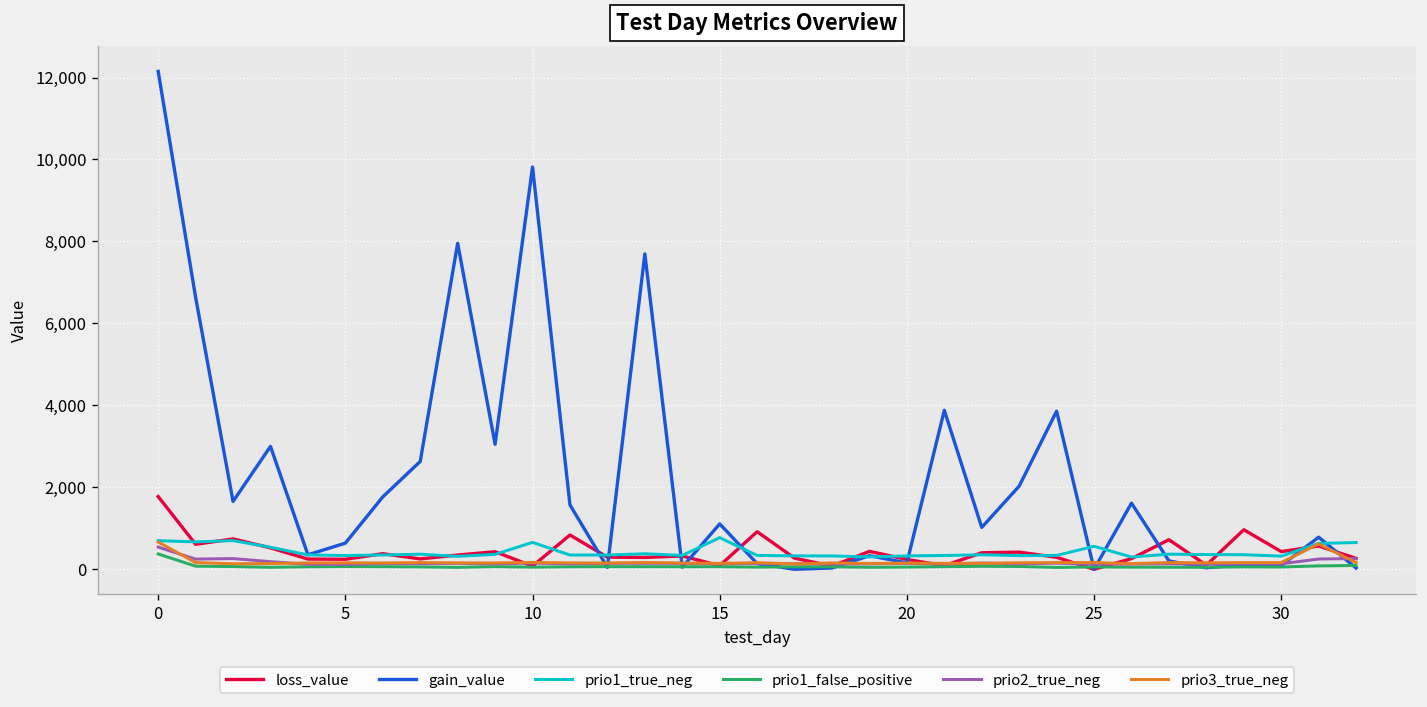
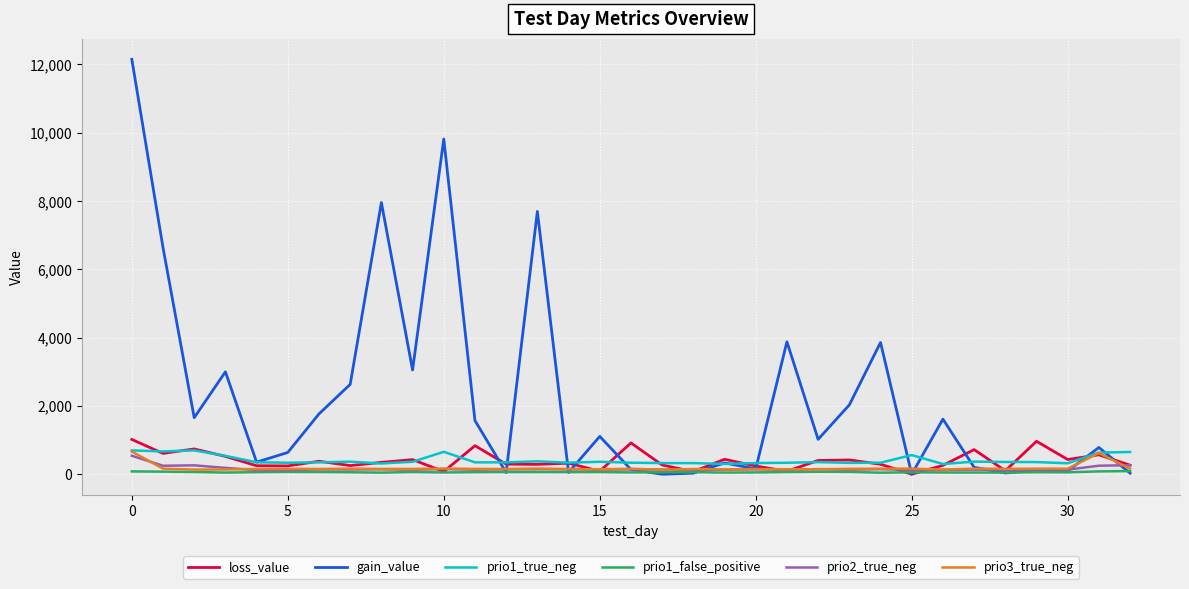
loss_value, 0: 1,800 -> 1,000
prio1_false_positive, 0: 400 -> 100
prio1_true_neg, 15: 800 -> 400
